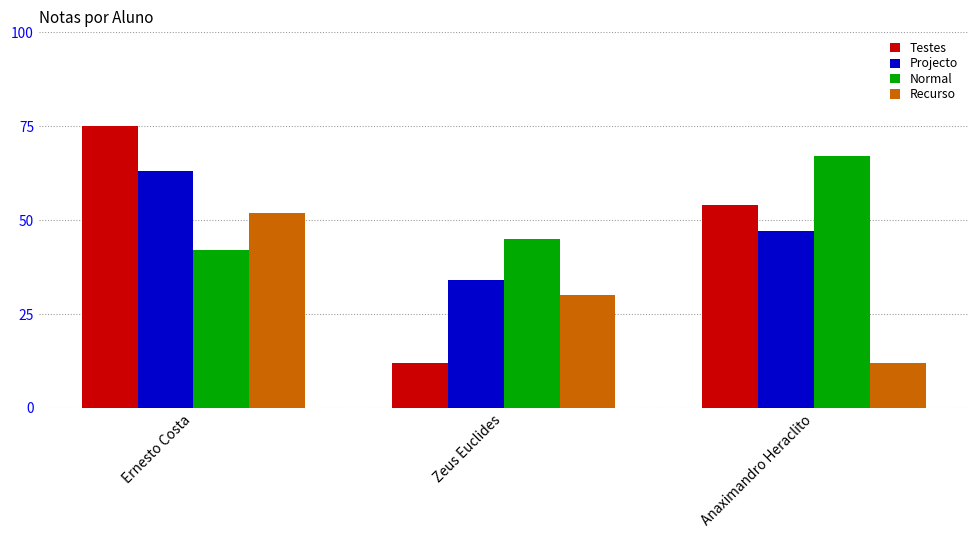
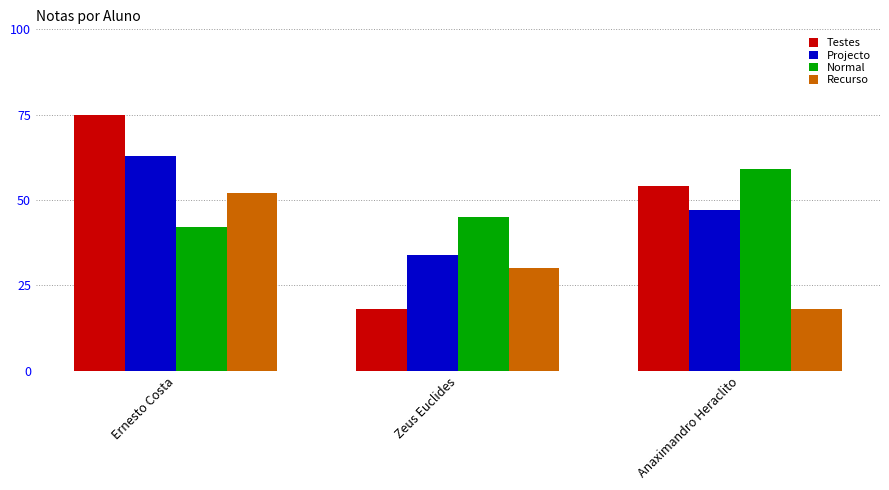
Testes, Zeus Euclides: 12 -> 18
Normal, Anaximandro Heraclito: 67 -> 59
Recurso, Anaximandro Heraclito: 12 -> 18
